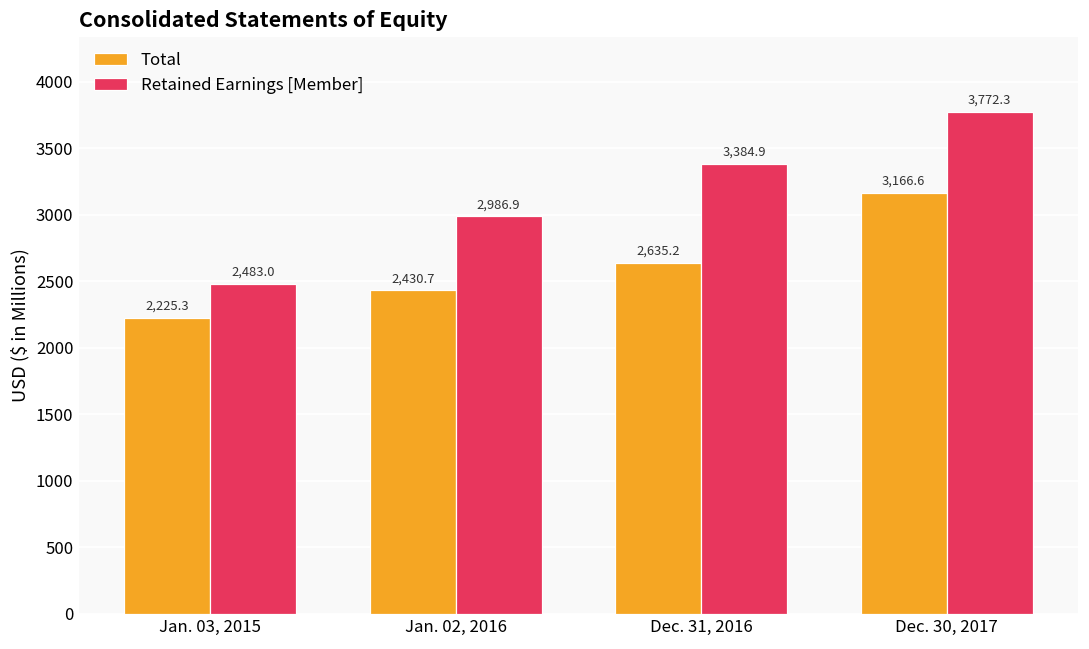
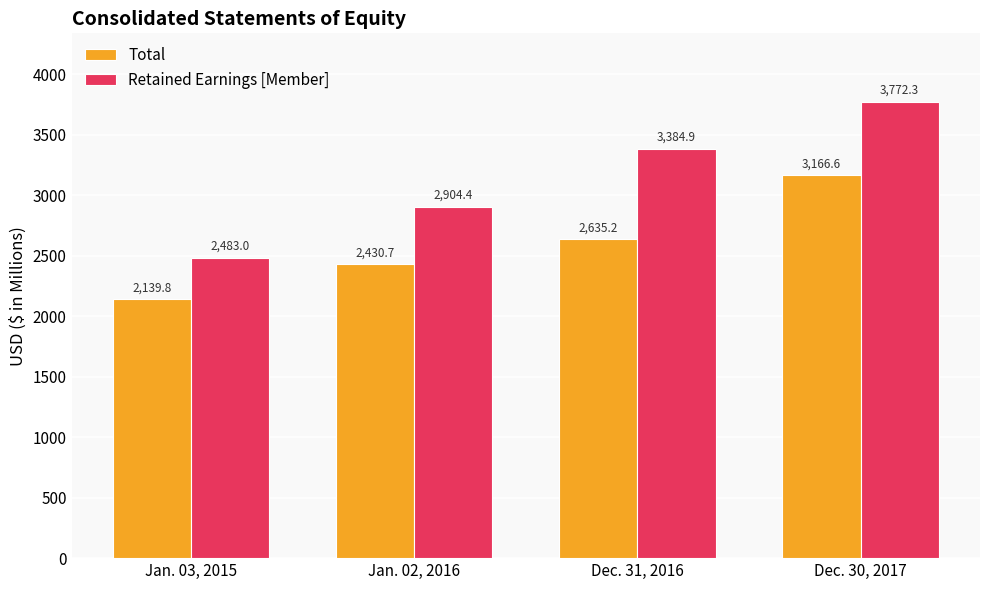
Total, Jan. 03, 2015: 2,225.3 -> 2,139.8
Retained Earnings [Member], Jan. 02, 2016: 2,986.9 -> 2,904.4
